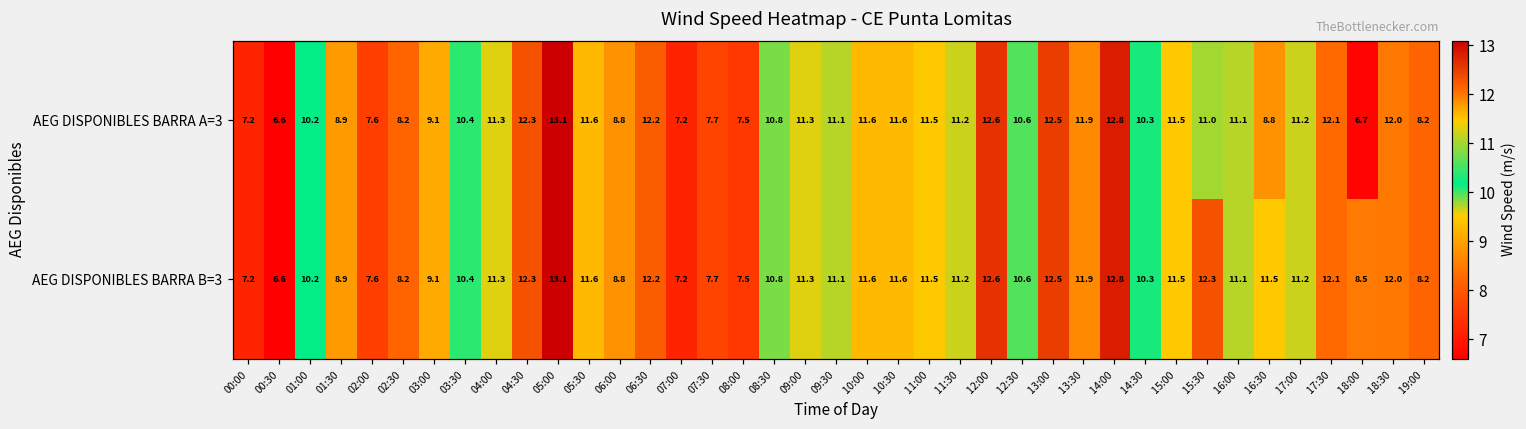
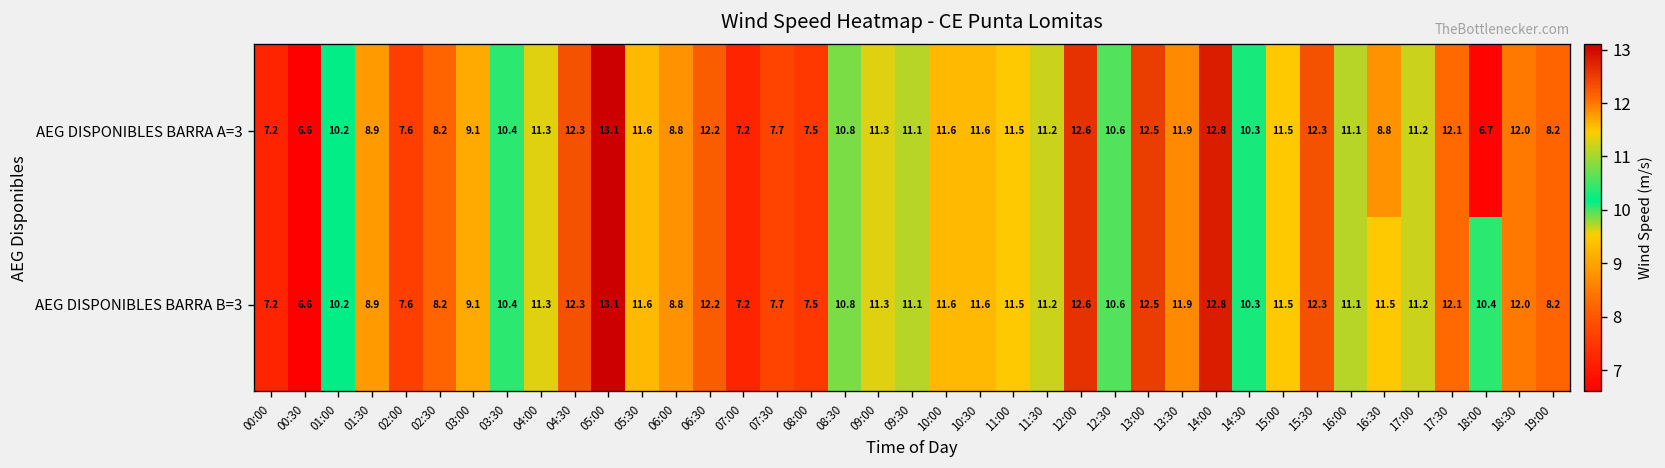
AEG DISPONIBLES BARRA A=3, 15:30: 11.0 -> 12.3
AEG DISPONIBLES BARRA B=3, 18:00: 8.5 -> 10.4
